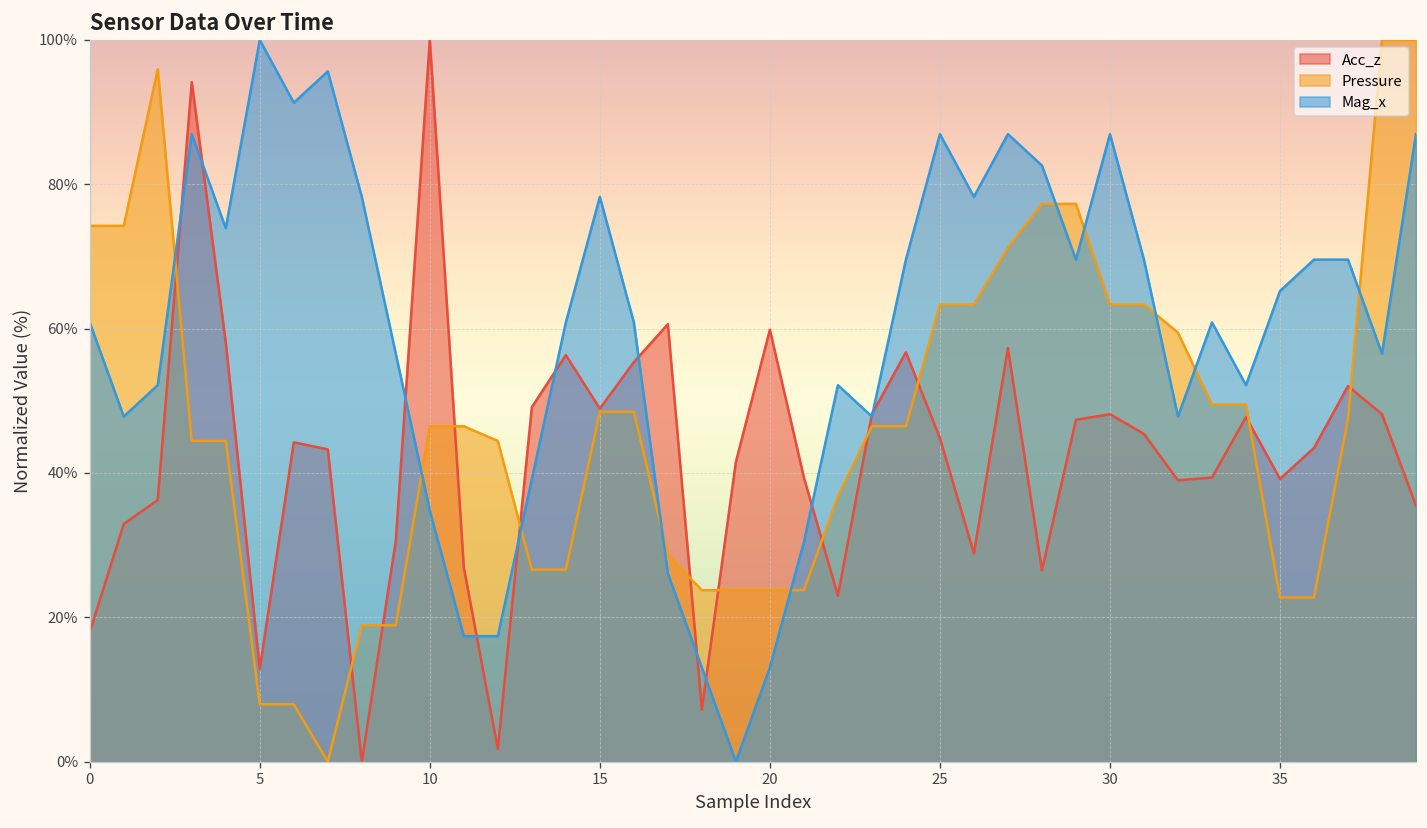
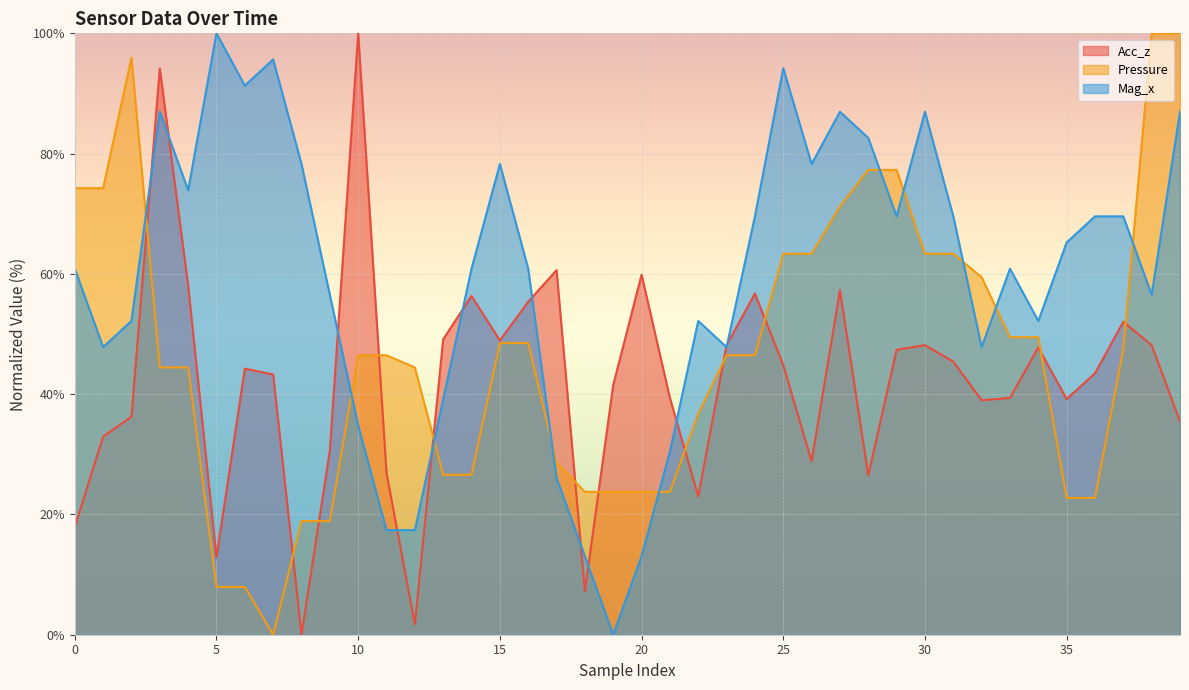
Mag_x, 25: 87% -> 94%
